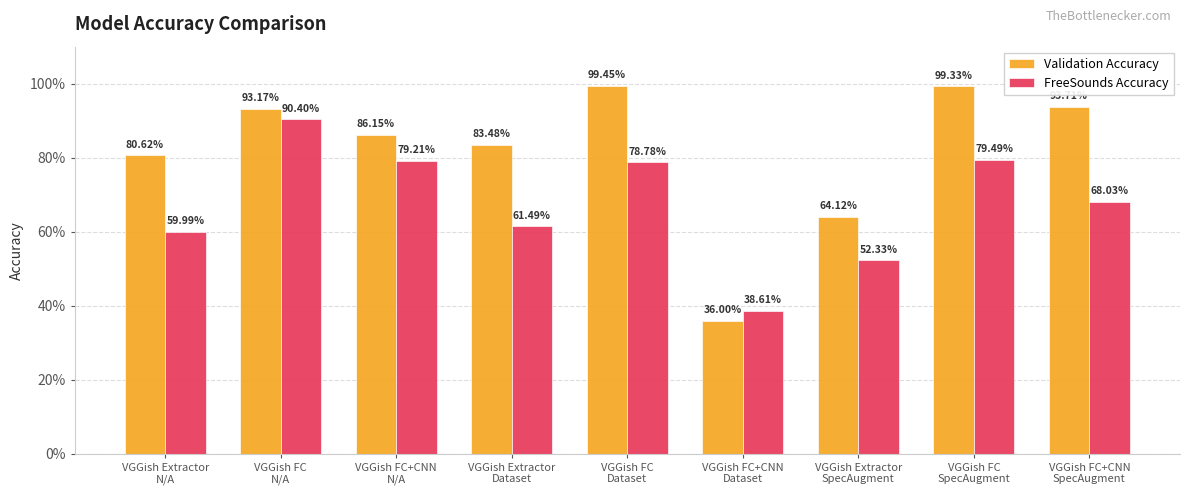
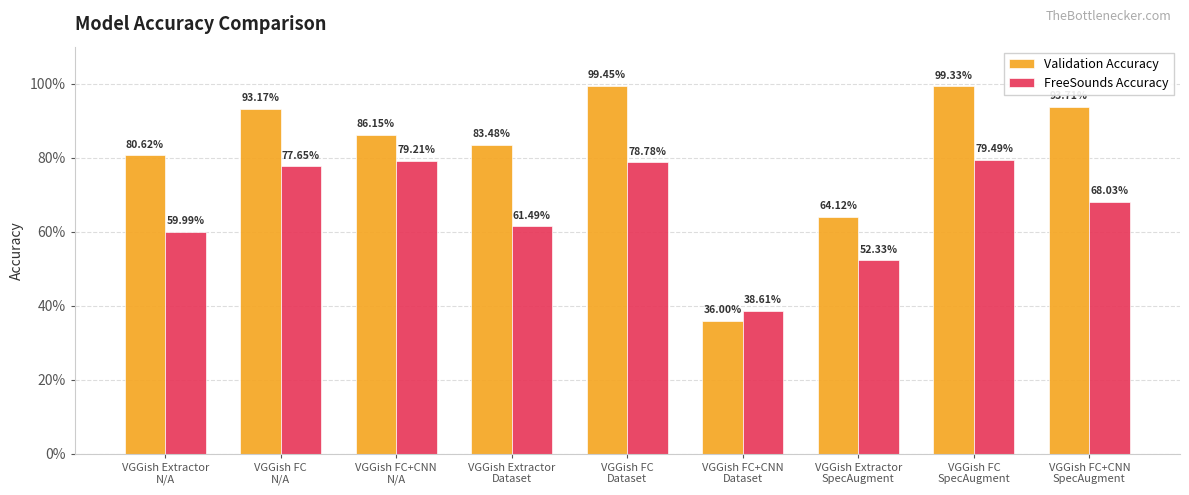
FreeSounds Accuracy, VGGish FC N/A: 90.40% -> 77.65%
